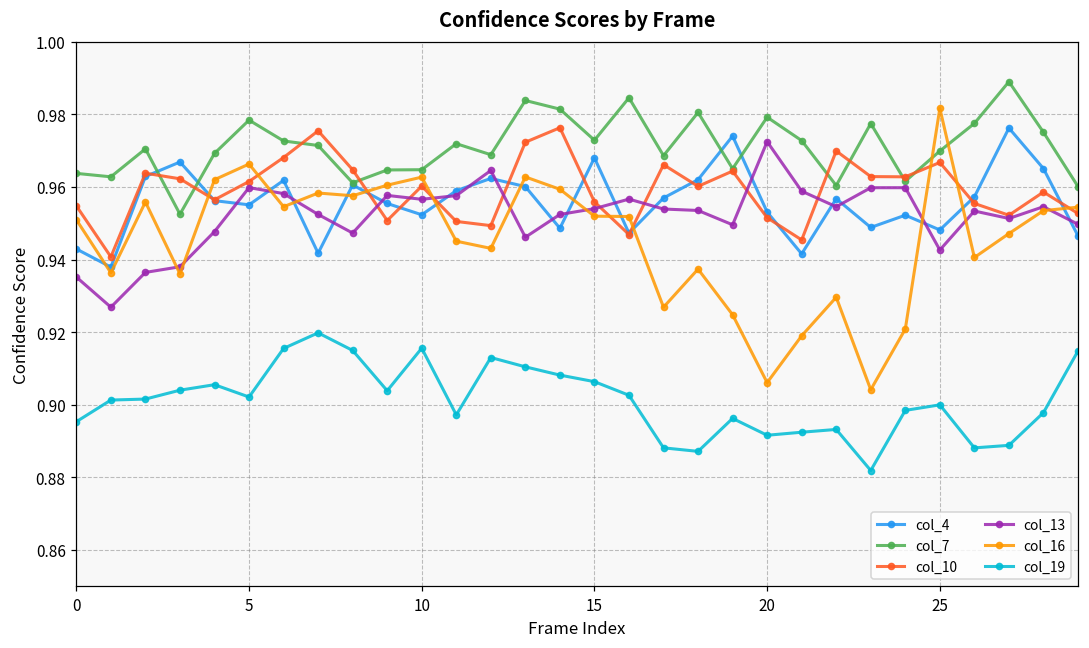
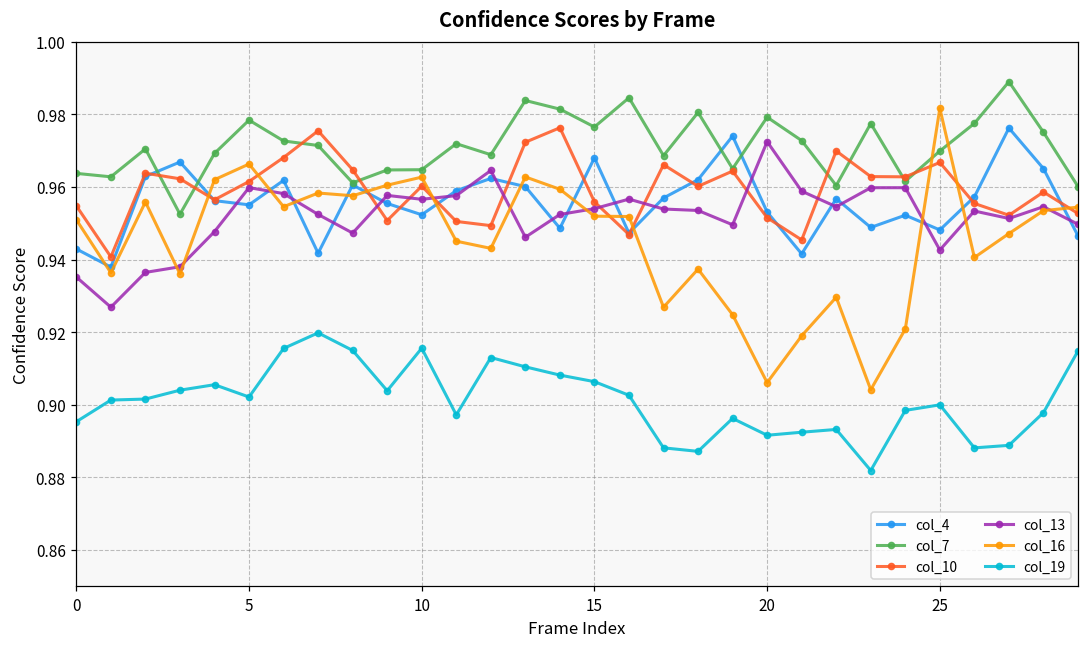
col_7, 15: 0.973 -> 0.977
